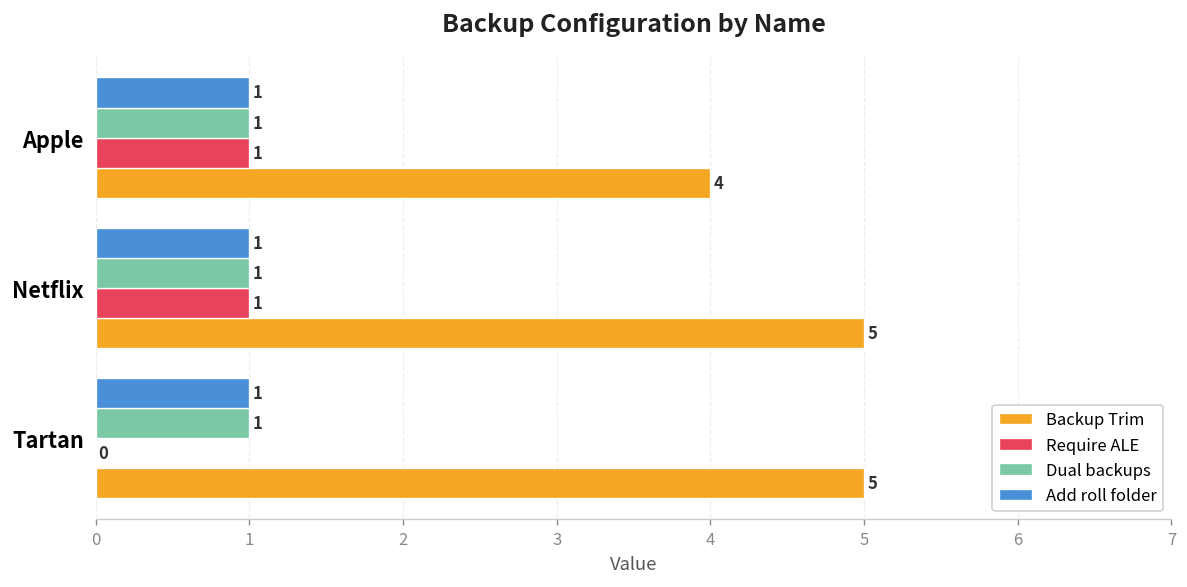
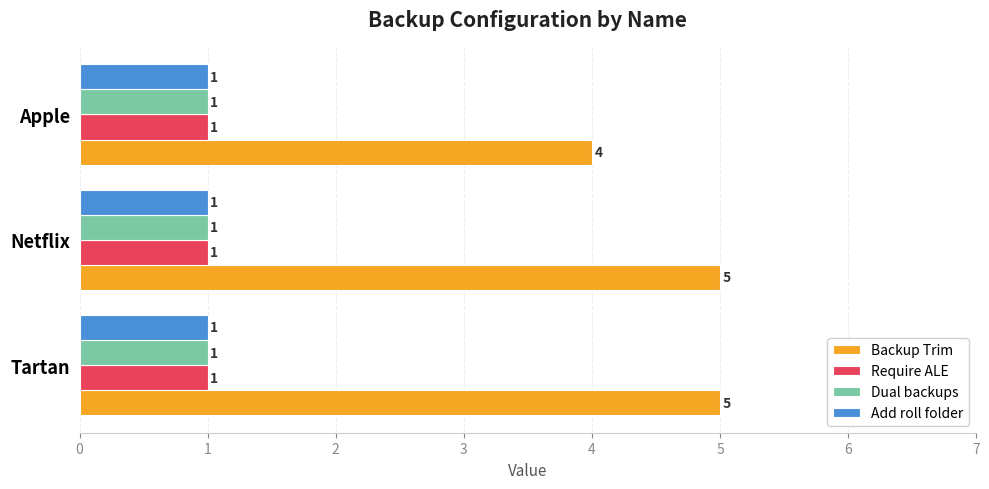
Require ALE, Tartan: 0 -> 1
